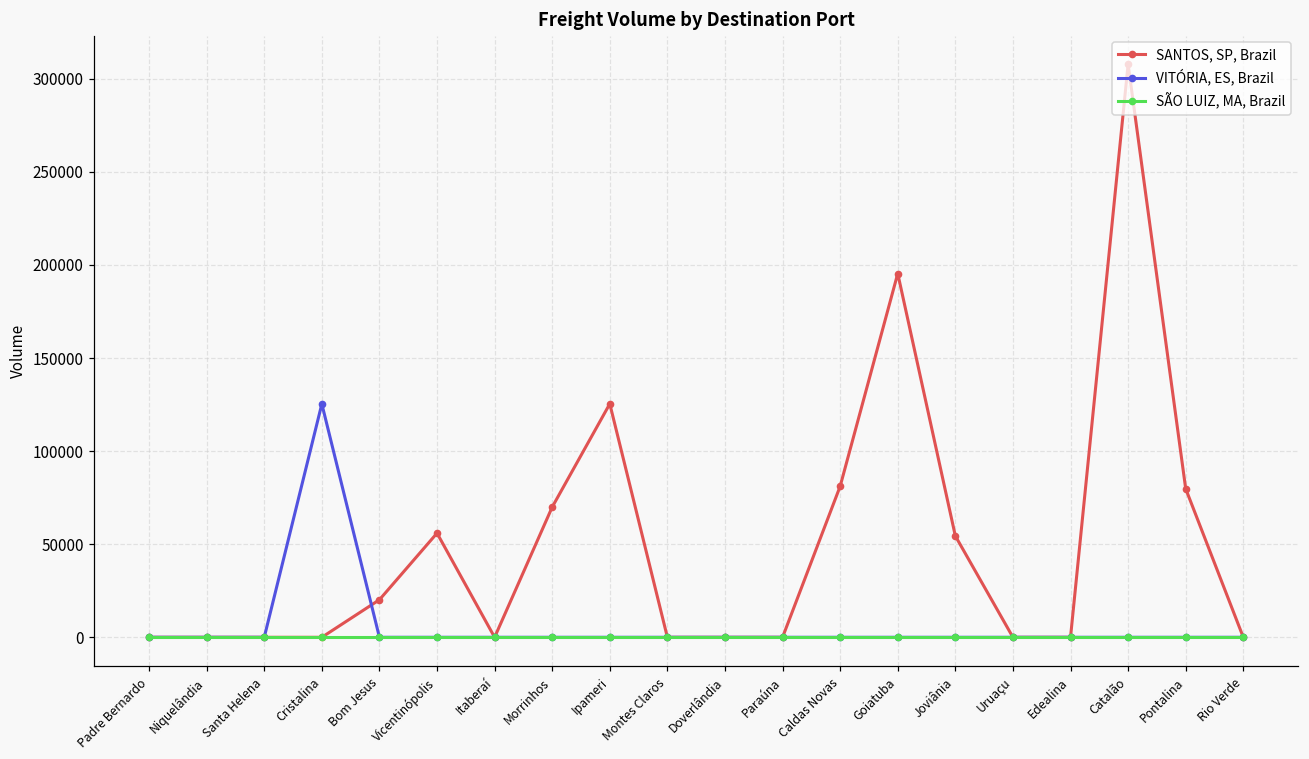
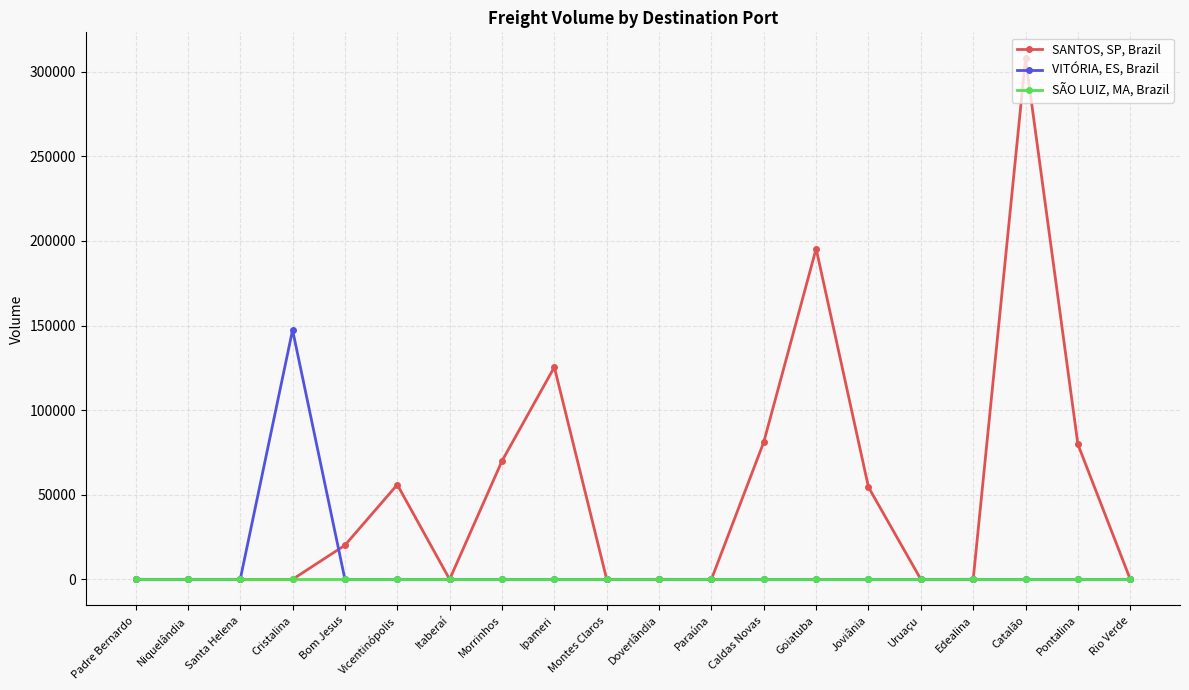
VITÓRIA, ES, Brazil, Cristalina: 125000 -> 147000
